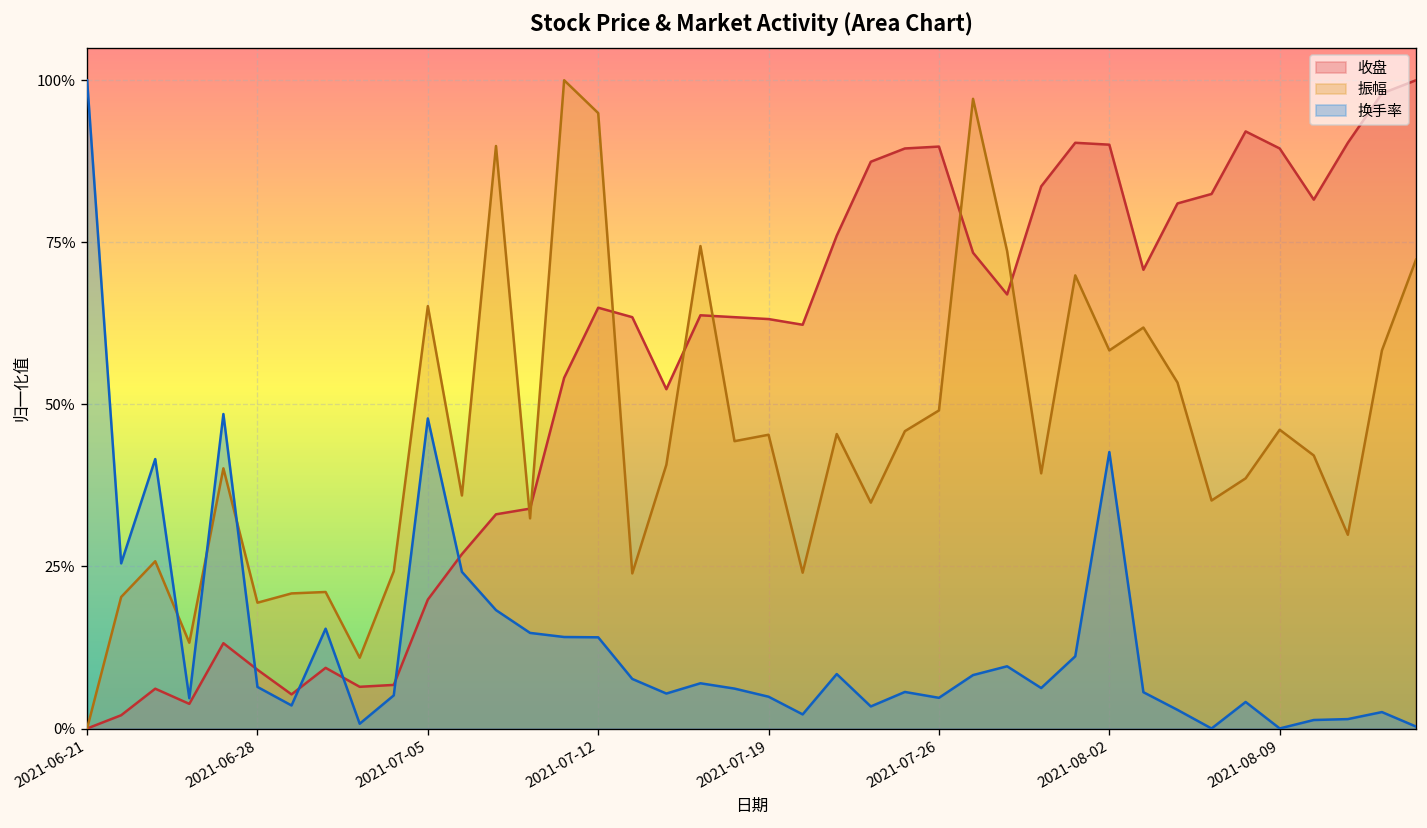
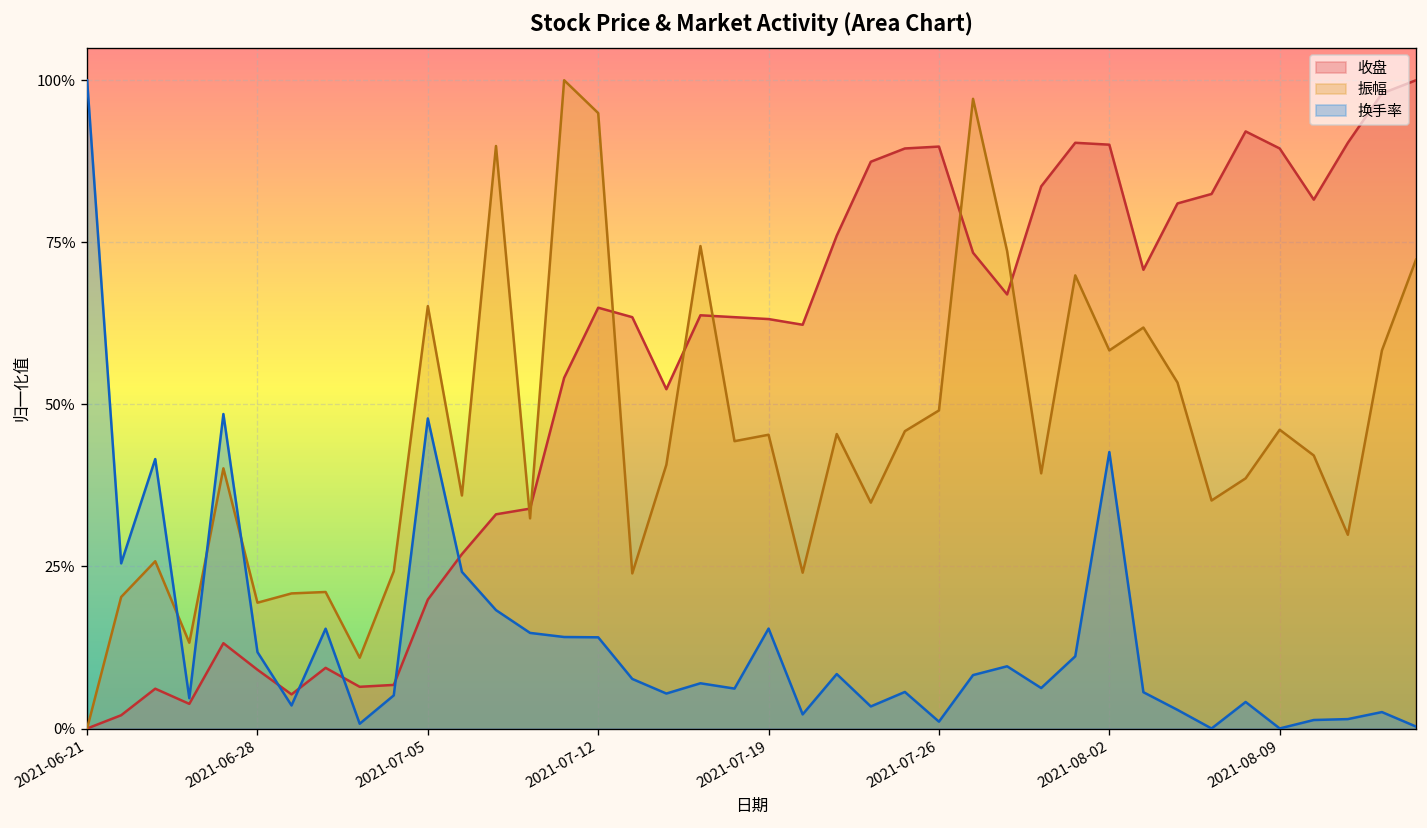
换手率, 2021-06-28: 6% -> 12%
换手率, 2021-07-19: 5% -> 15%
换手率, 2021-07-26: 5% -> 1%
